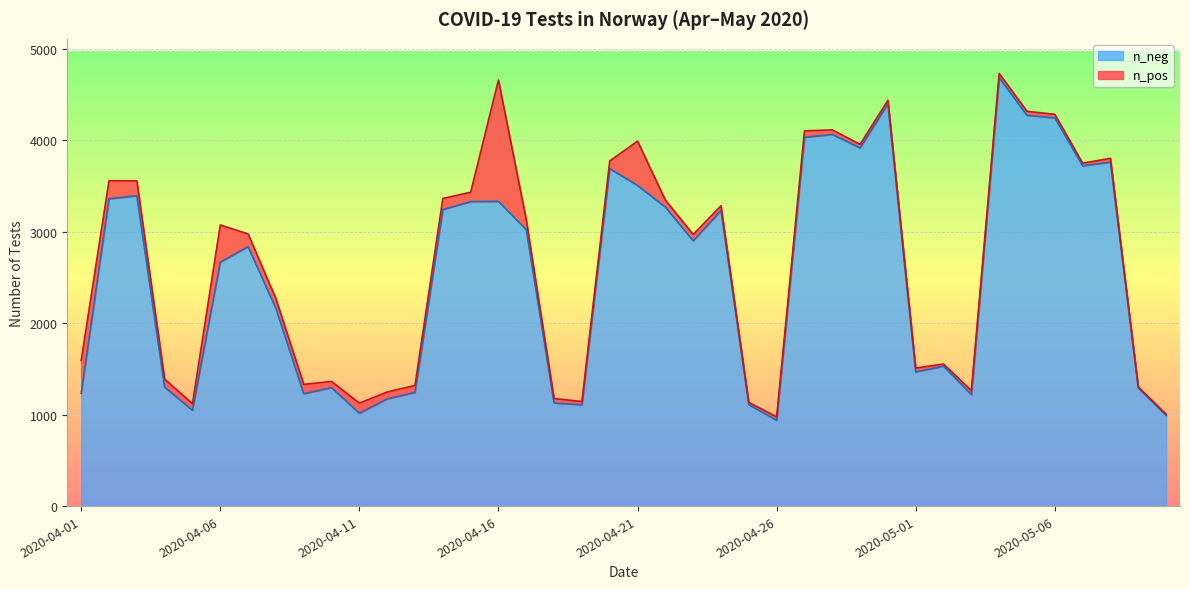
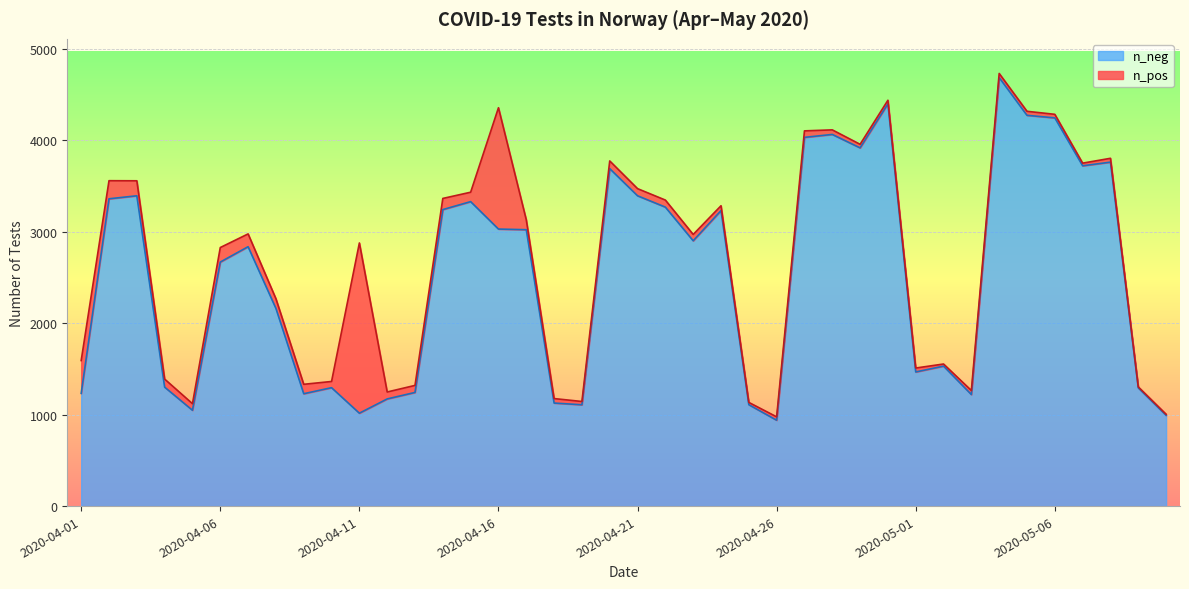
n_pos, 2020-04-06: 400 -> 200
n_pos, 2020-04-11: 100 -> 1900
n_neg, 2020-04-16: 3300 -> 3000
n_neg, 2020-04-21: 3500 -> 3400
n_pos, 2020-04-21: 500 -> 100
